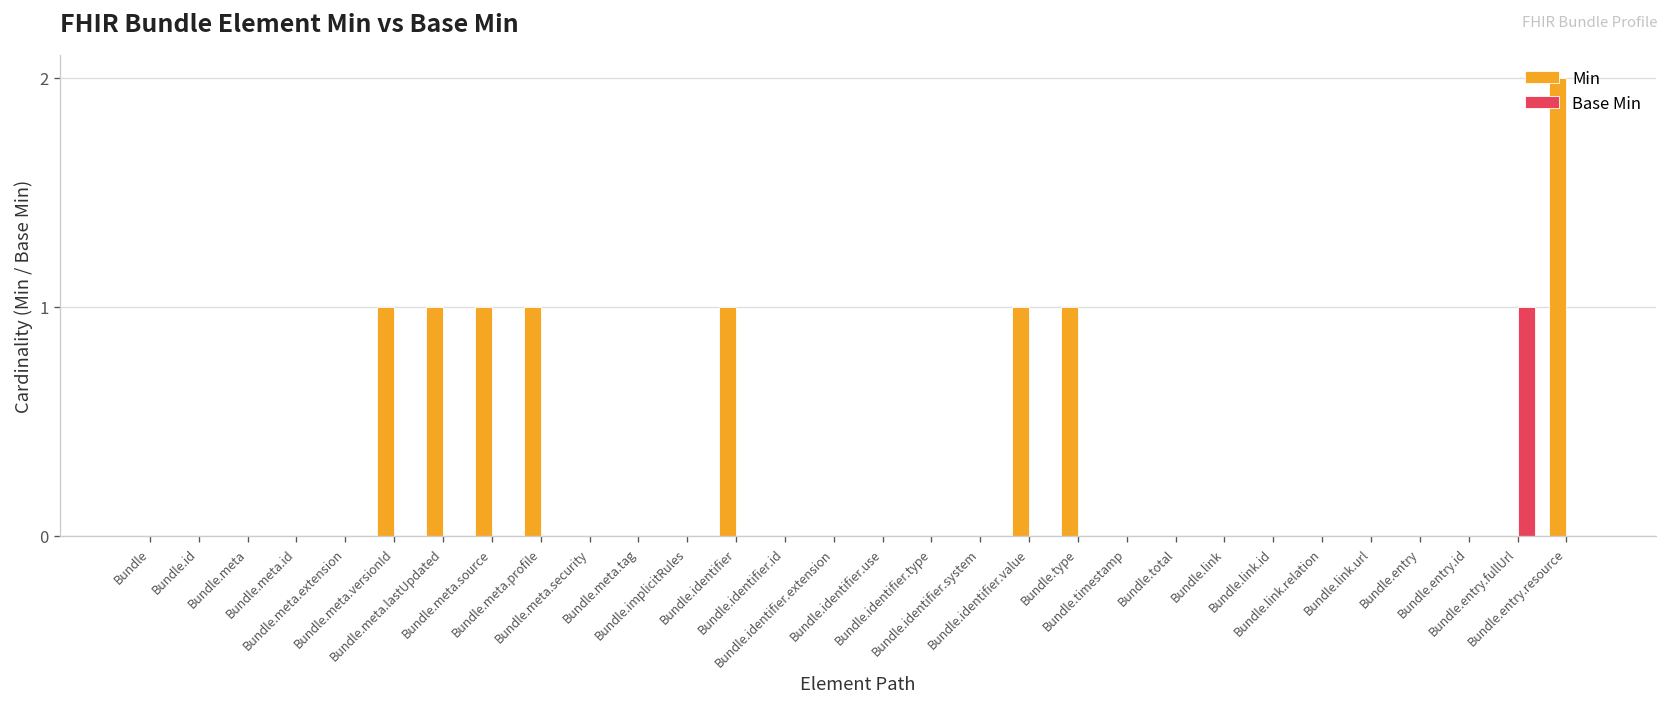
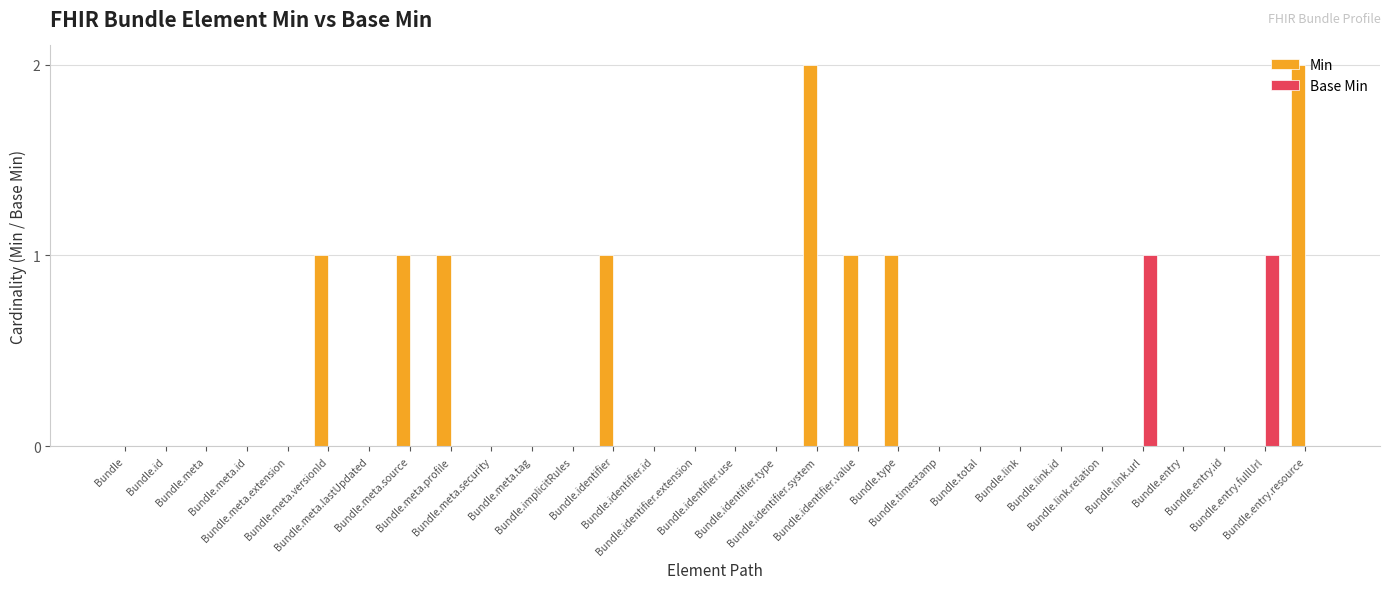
Min, Bundle.meta.lastUpdated: 1 -> 0
Min, Bundle.identifier.system: 0 -> 2
Base Min, Bundle.link.url: 0 -> 1
